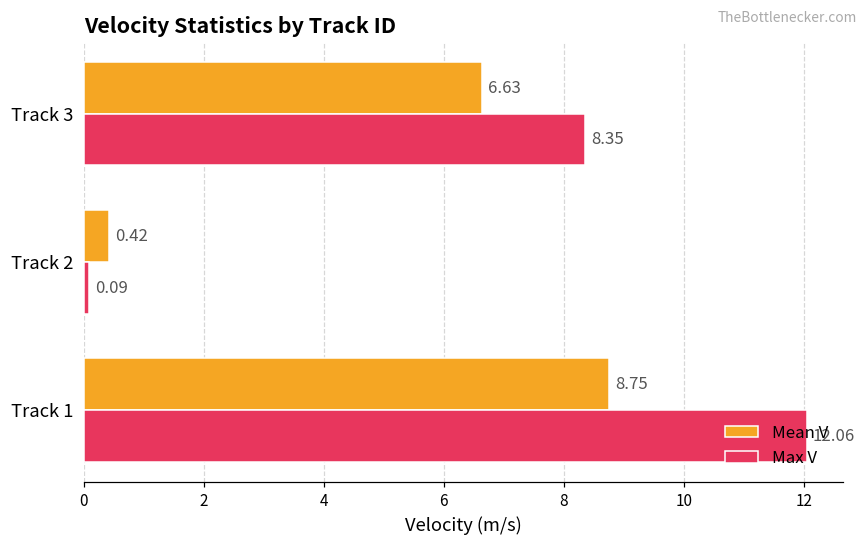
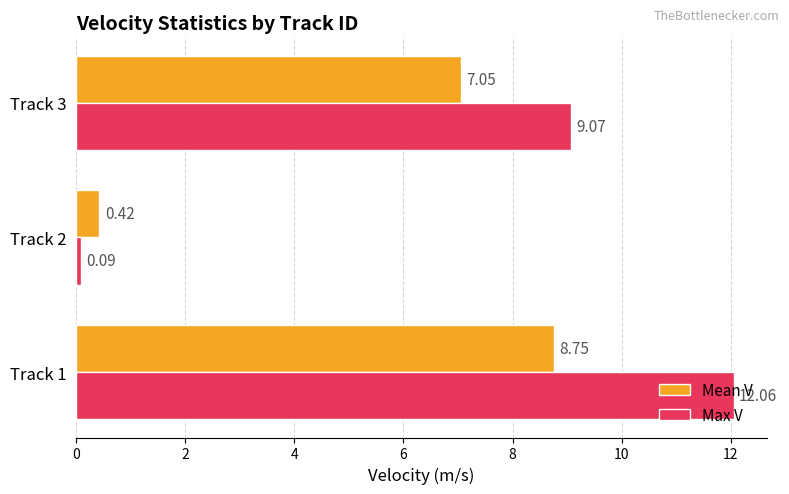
Mean V, Track 3: 6.63 -> 7.05
Max V, Track 3: 8.35 -> 9.07
